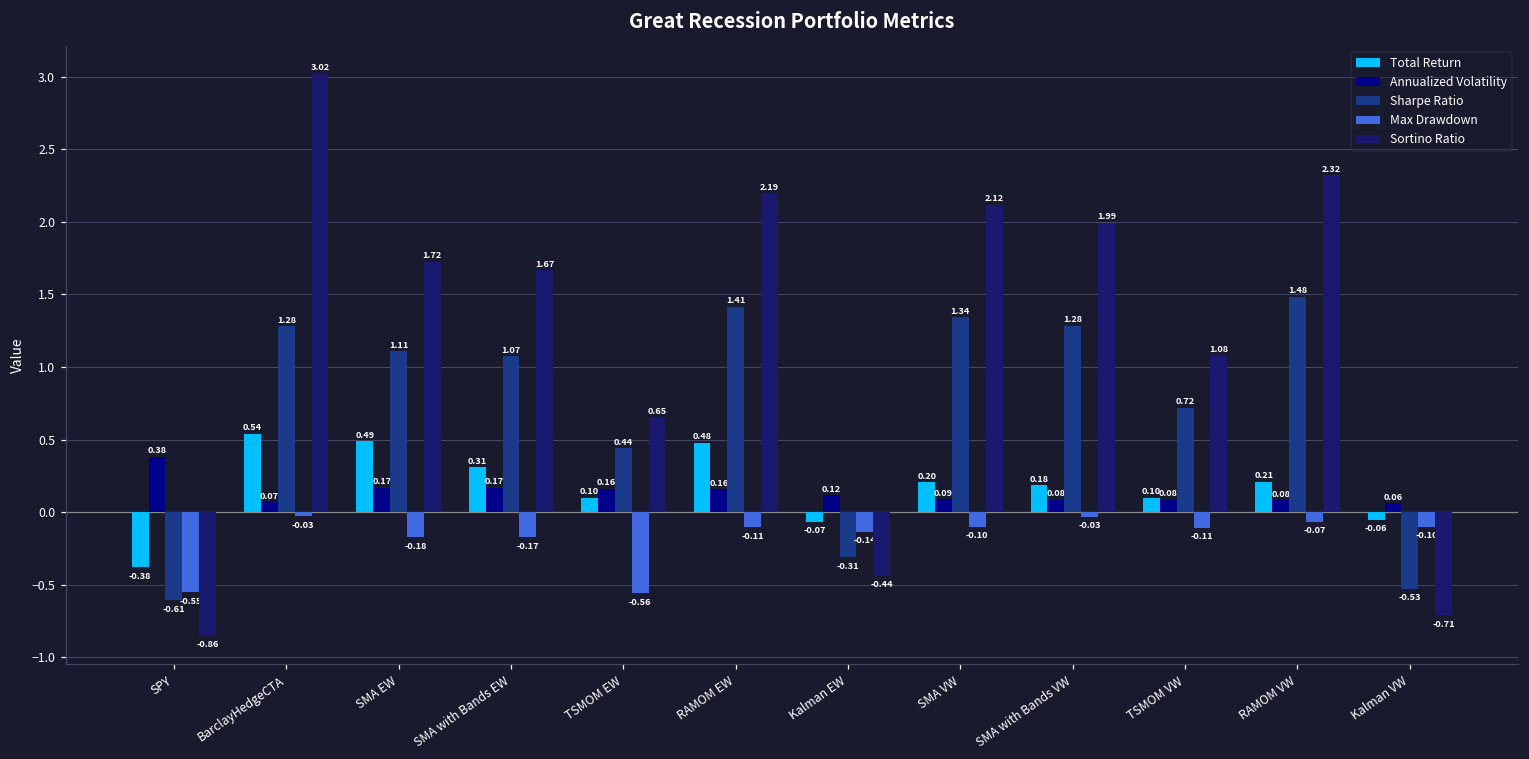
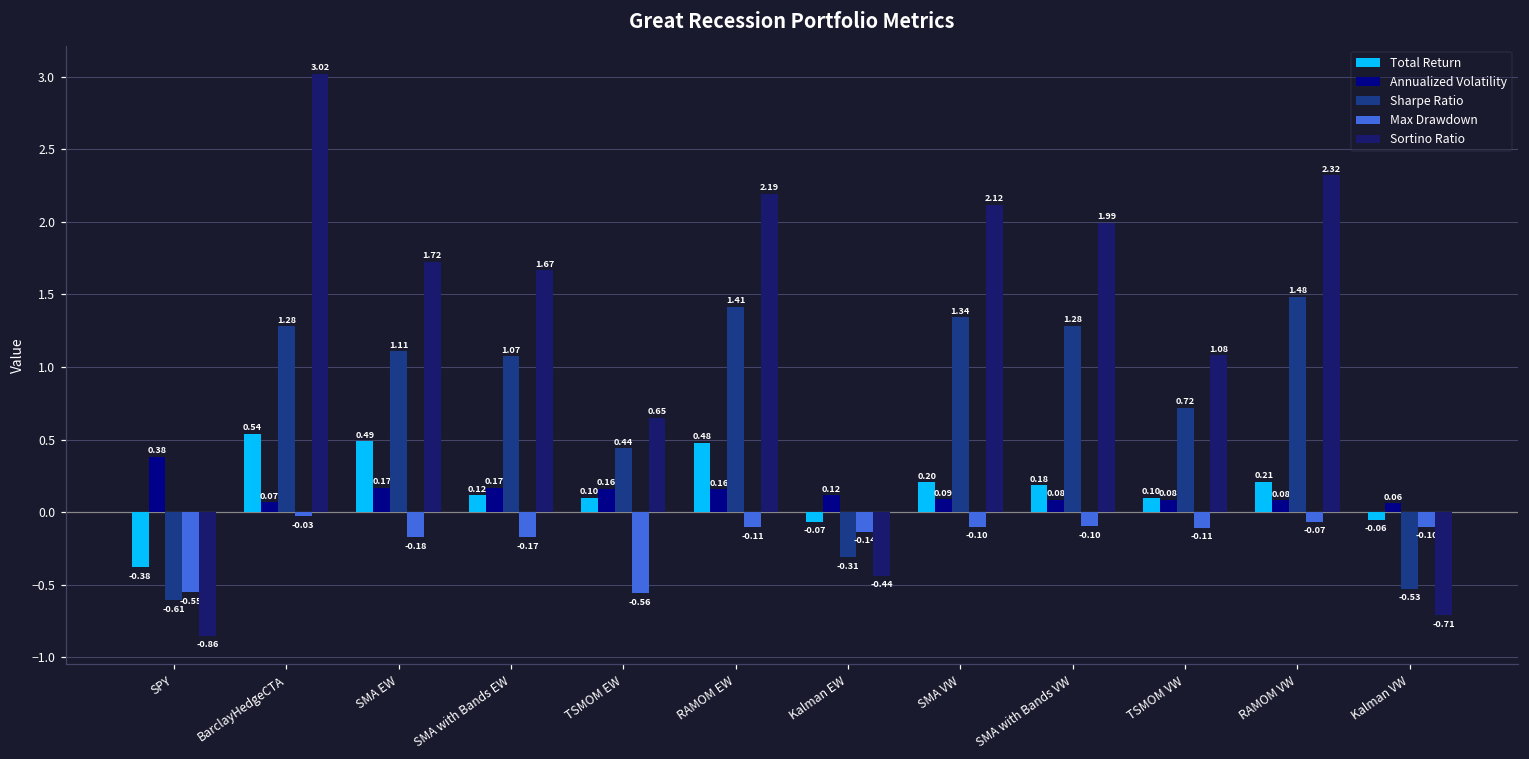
Total Return, SMA with Bands EW: 0.31 -> 0.12
Max Drawdown, SMA with Bands VW: -0.03 -> -0.10
